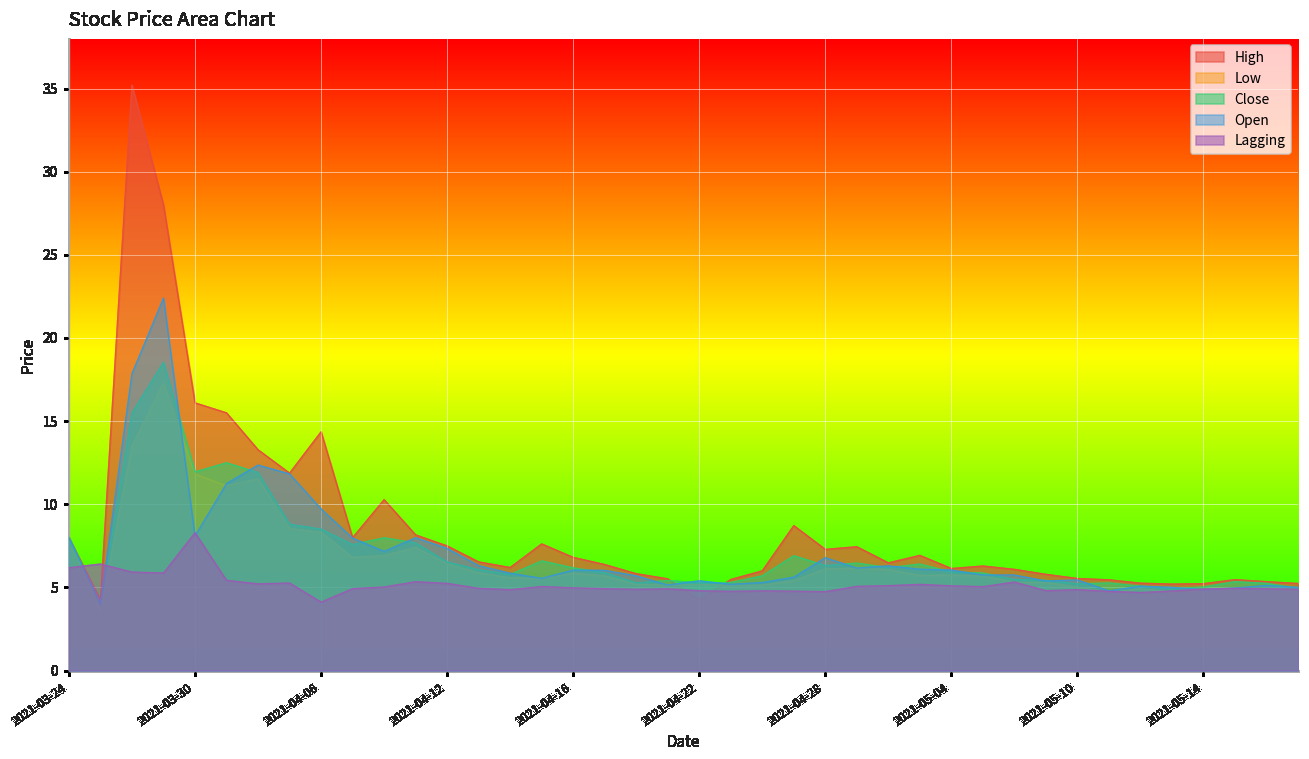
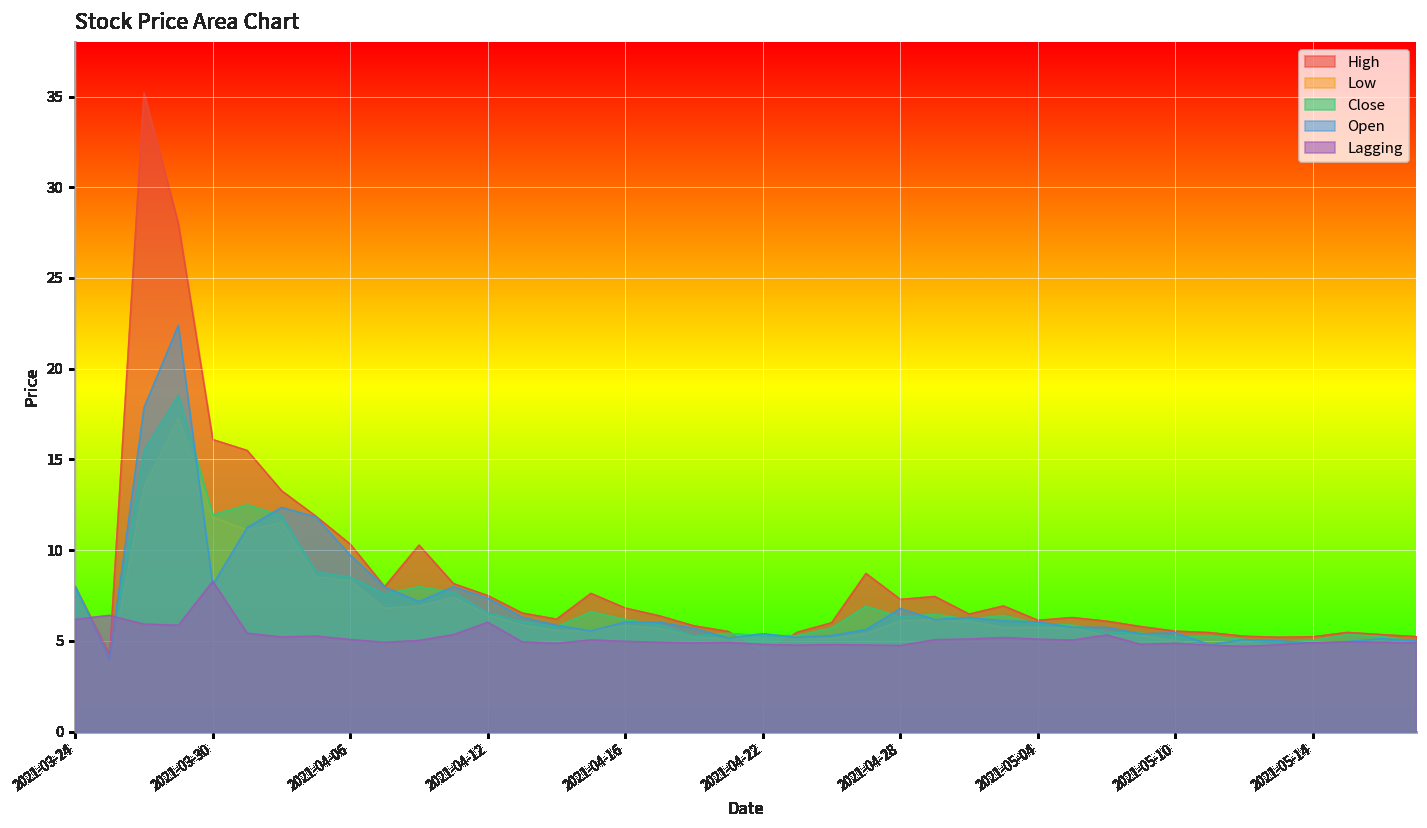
High, 2021-04-06: 14.4 -> 10.3
Lagging, 2021-04-06: 4.1 -> 5.1
Lagging, 2021-04-12: 5.3 -> 6.0
